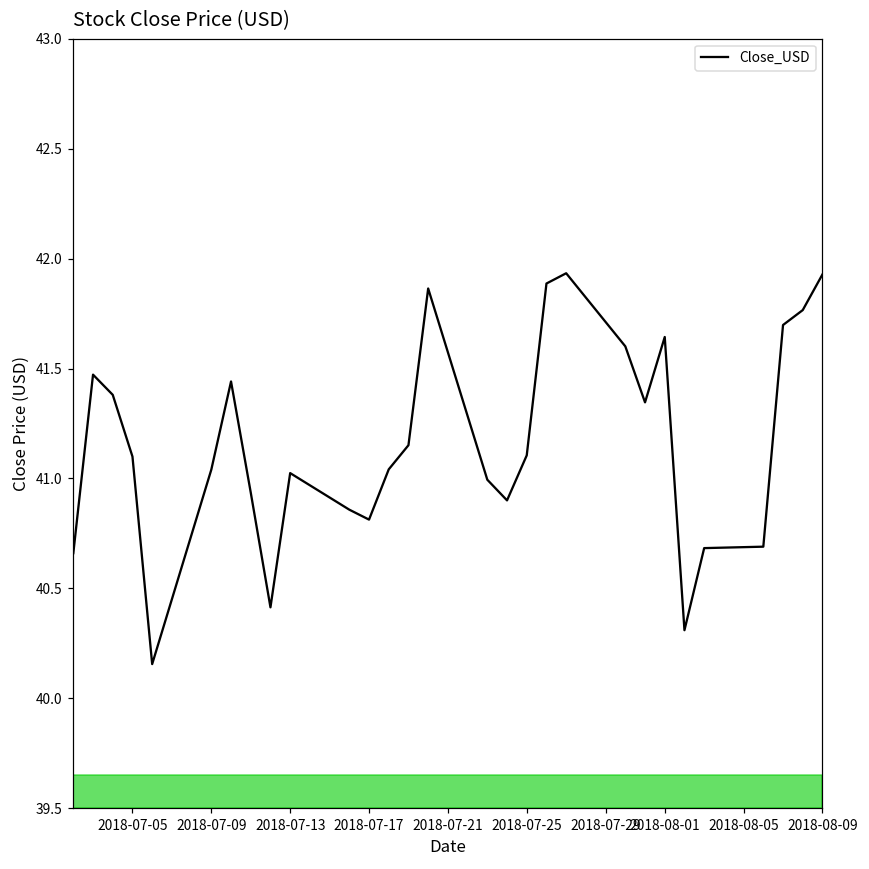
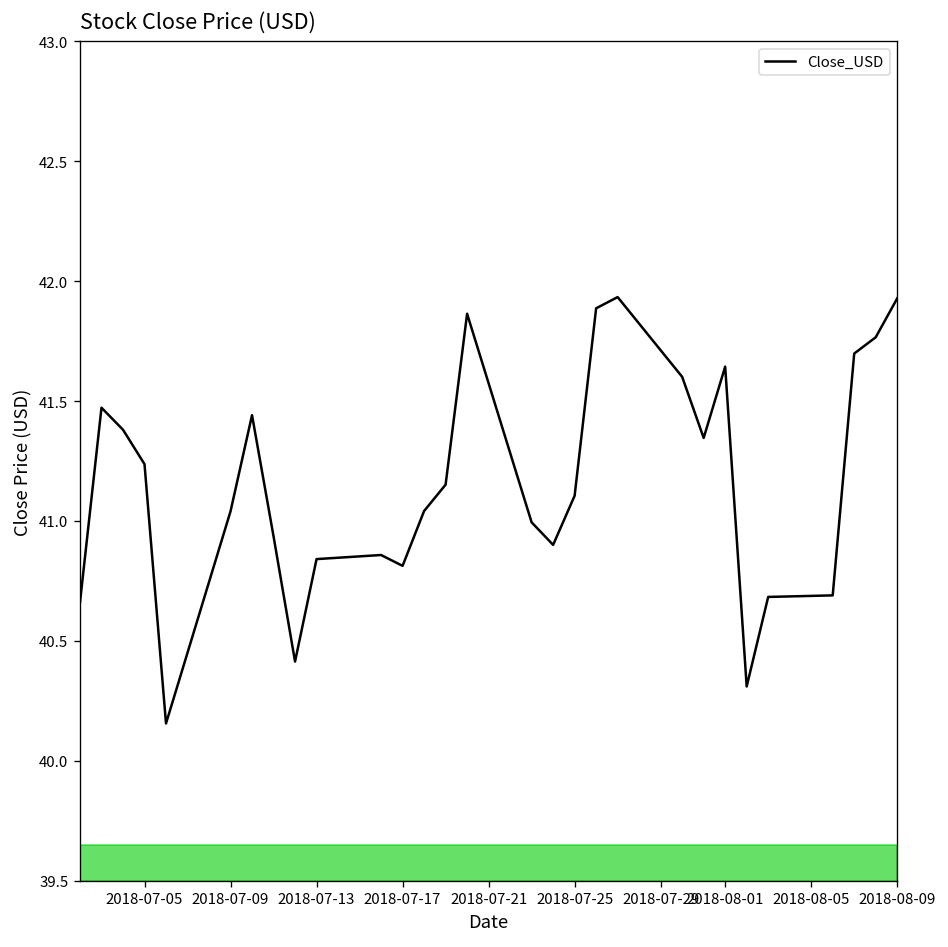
2018-07-05: 41.10 -> 41.24
2018-07-13: 41.02 -> 40.84
